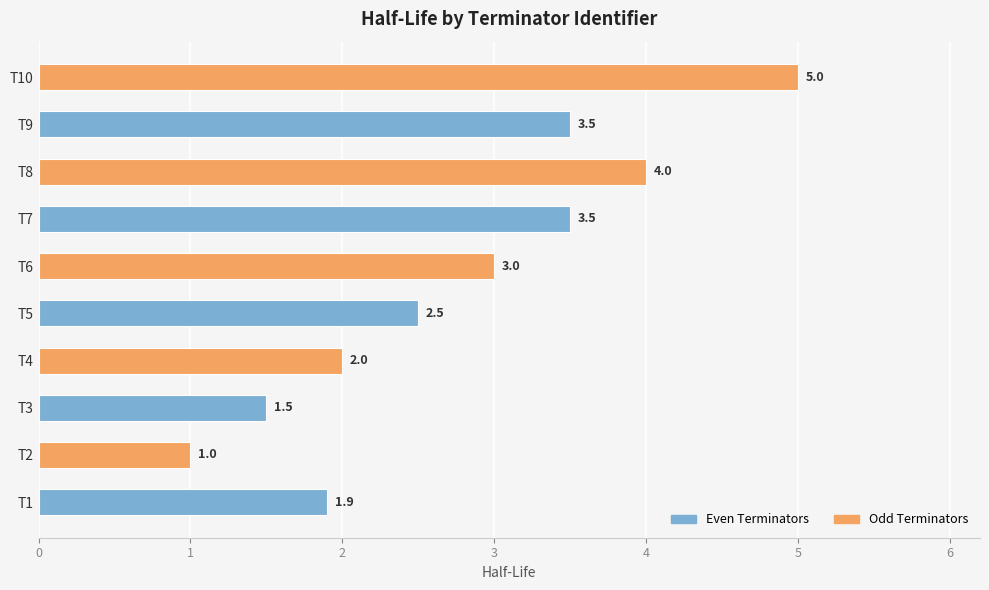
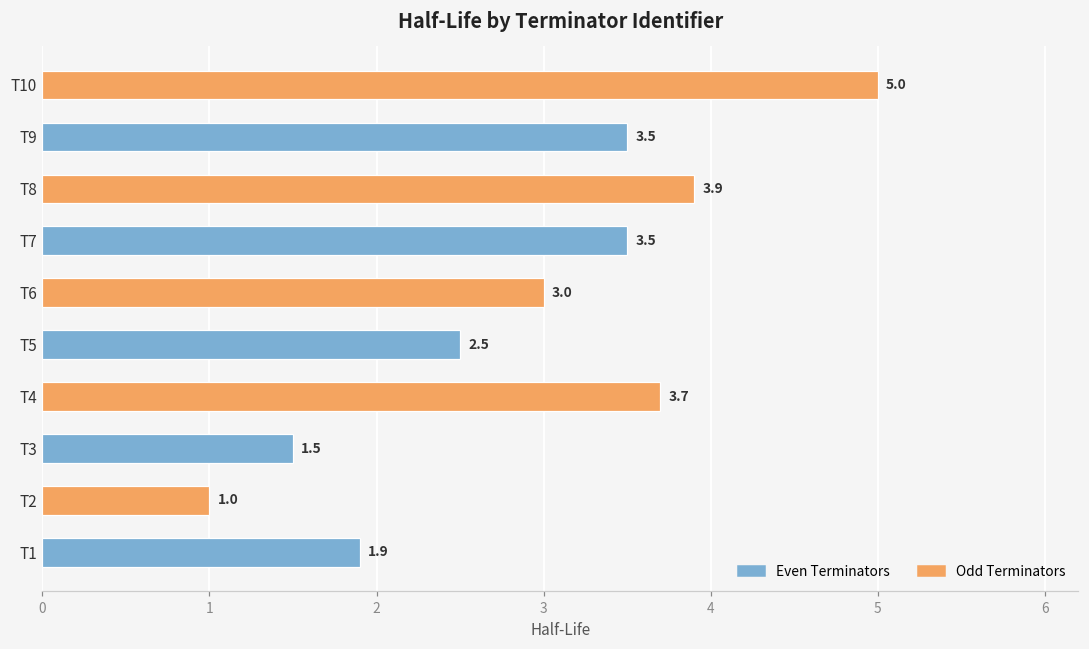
T8: 4.0 -> 3.9
T4: 2.0 -> 3.7
